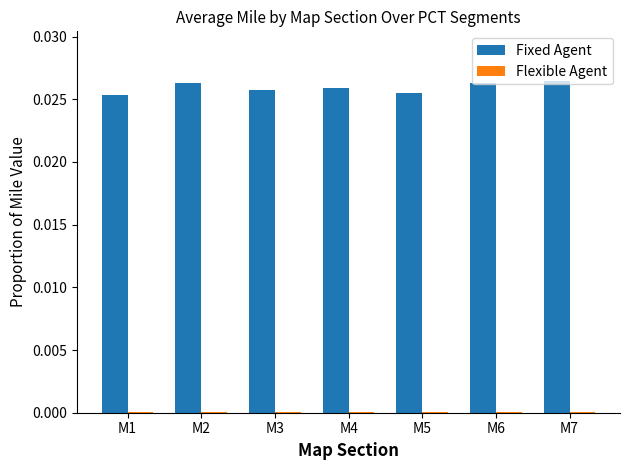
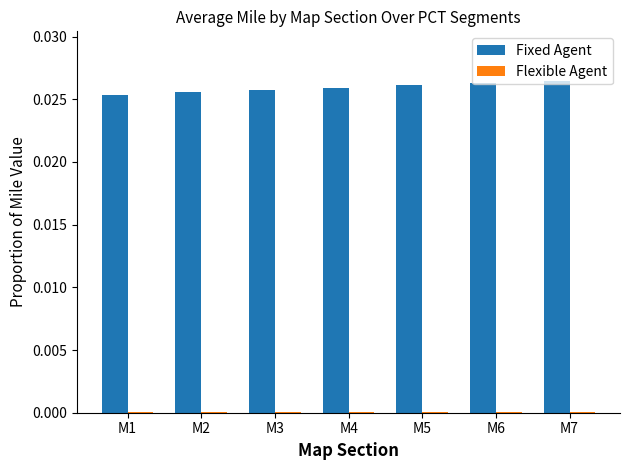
Fixed Agent, M2: 0.0263 -> 0.0256
Fixed Agent, M5: 0.0255 -> 0.0261
